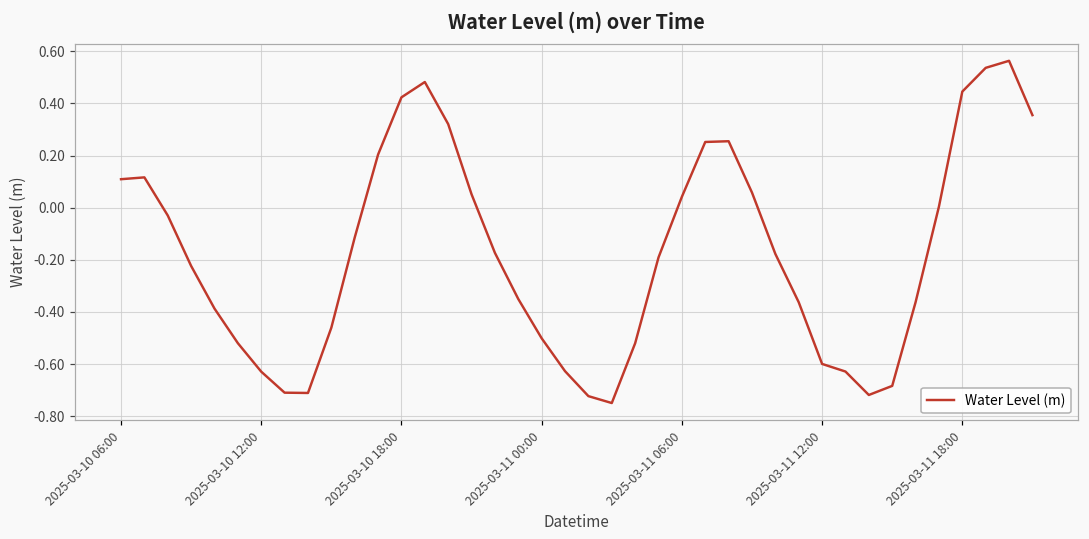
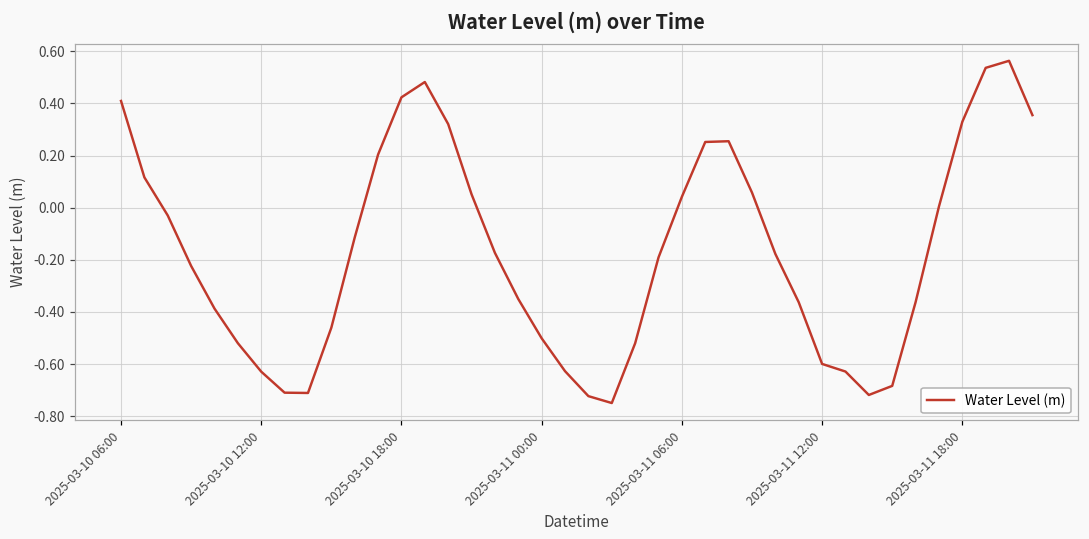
2025-03-10 06:00: 0.11 -> 0.41
2025-03-11 18:00: 0.45 -> 0.33
